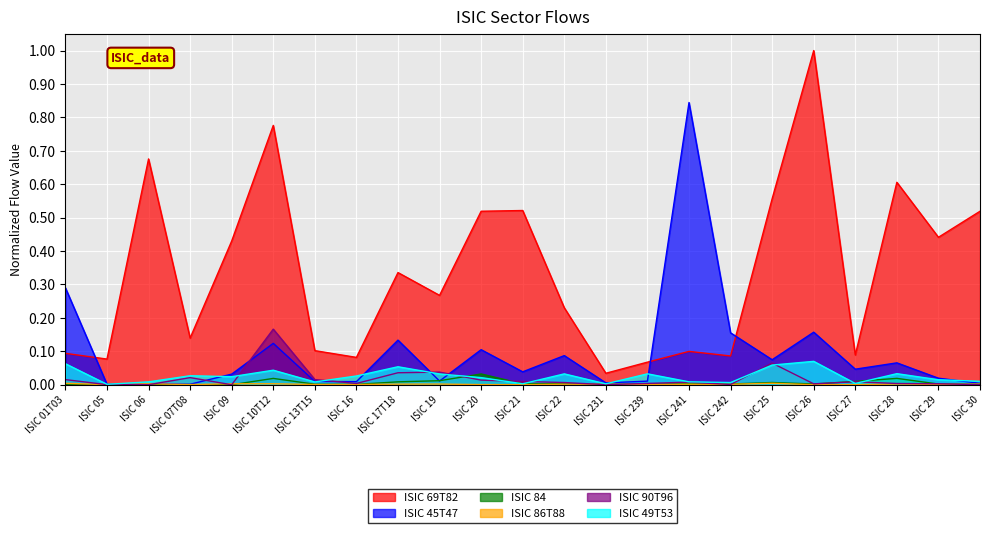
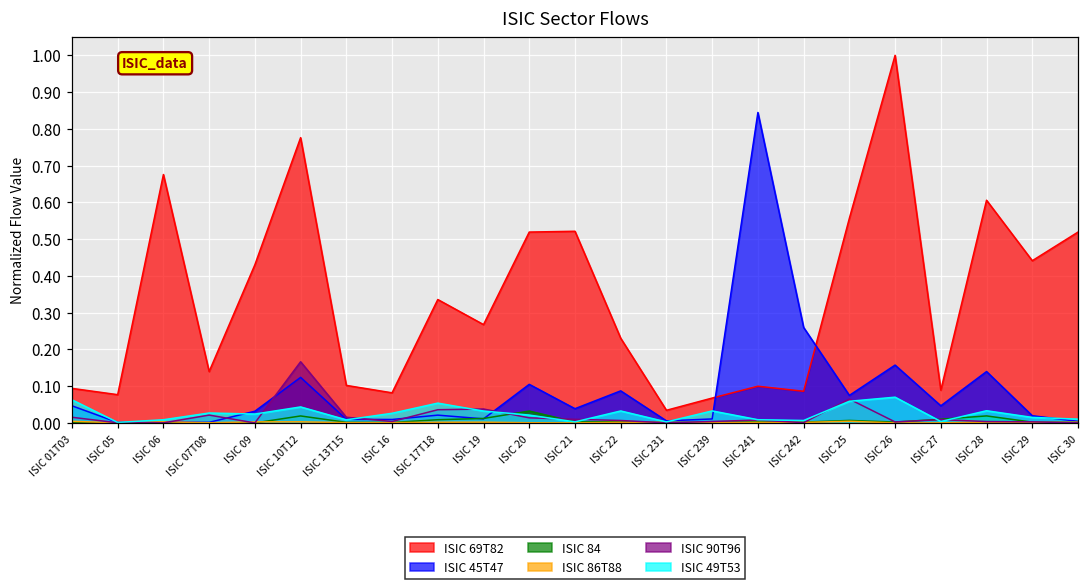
ISIC 45T47, ISIC 01T03: 0.29 -> 0.05
ISIC 45T47, ISIC 17T18: 0.13 -> 0.02
ISIC 45T47, ISIC 242: 0.16 -> 0.26
ISIC 45T47, ISIC 28: 0.07 -> 0.14
